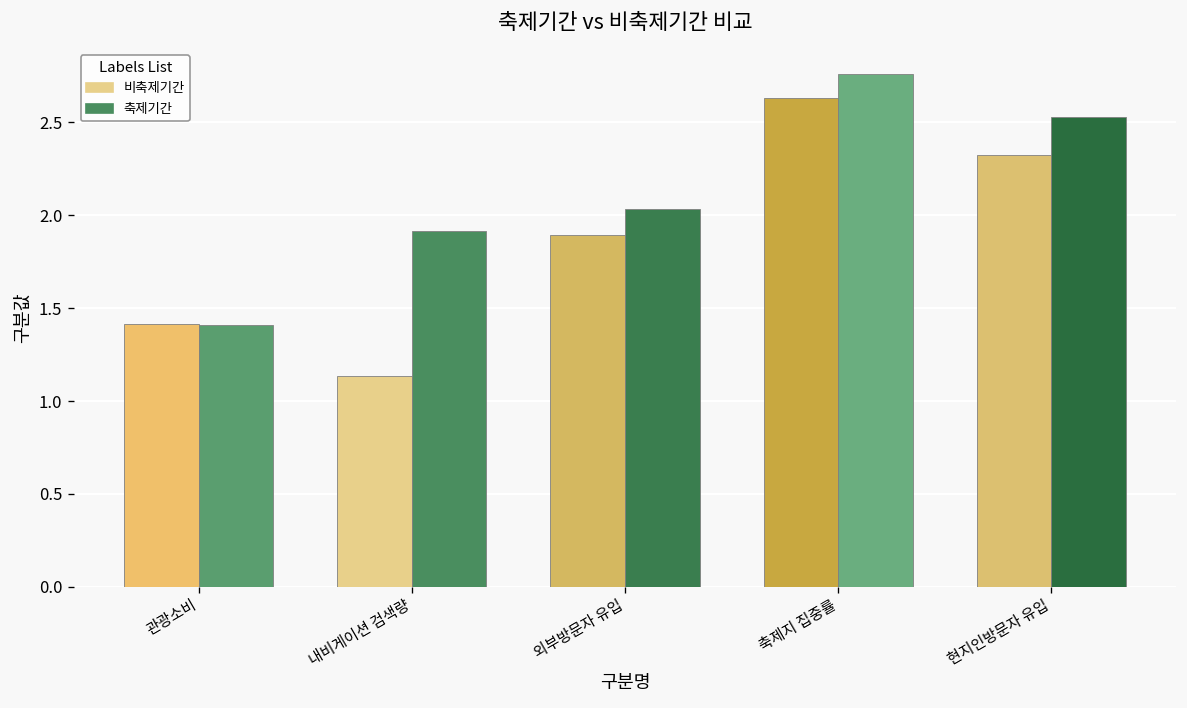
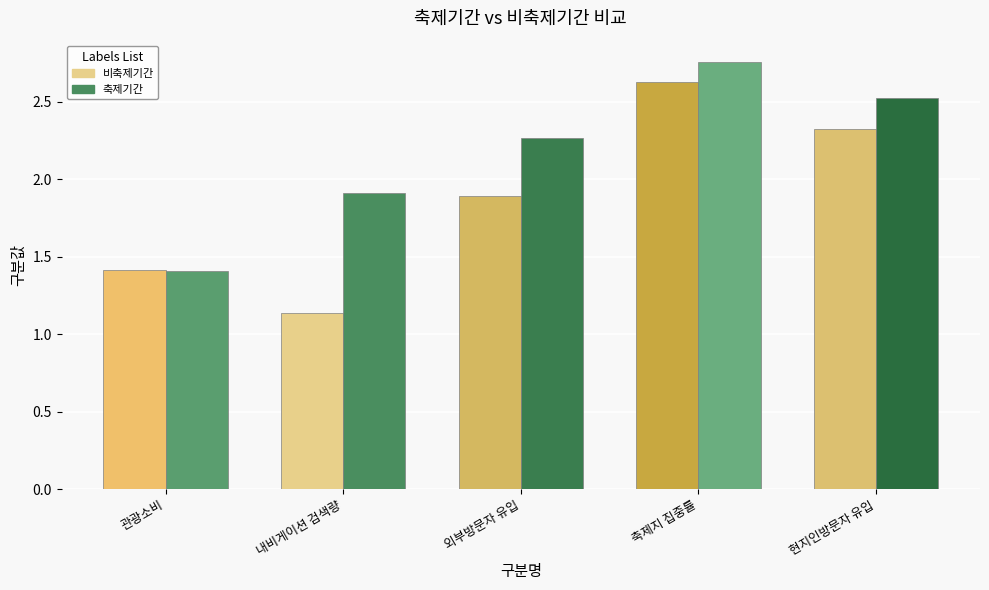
축제기간, 외부방문자 유입: 2.03 -> 2.26
